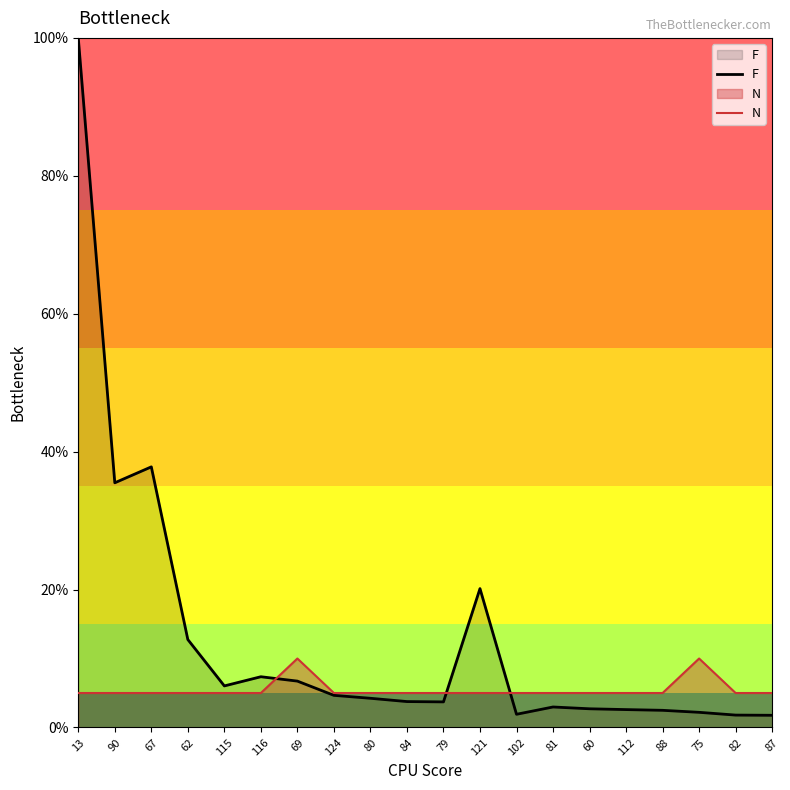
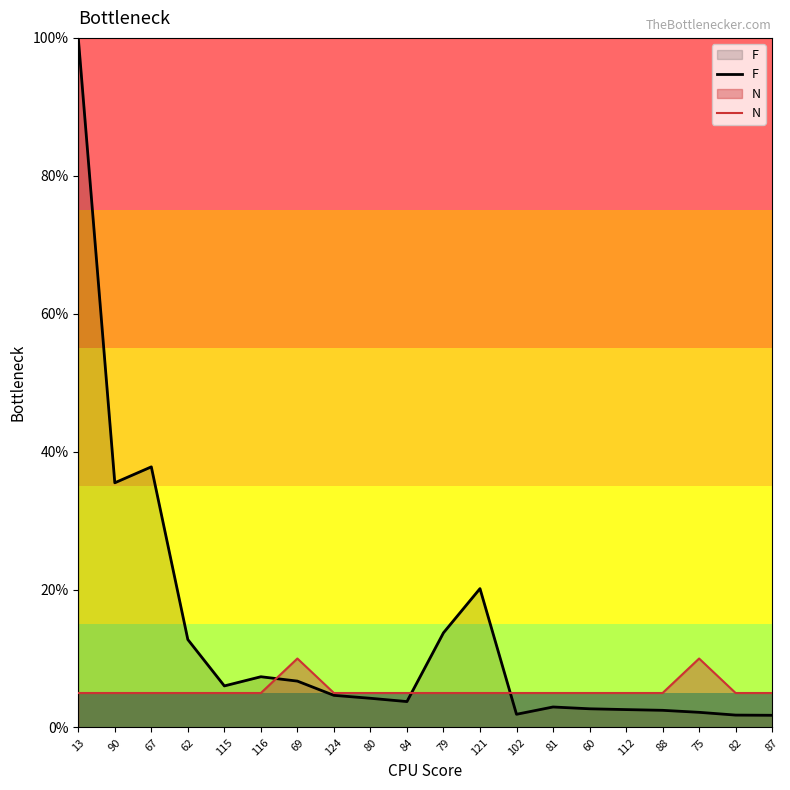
F, 79: 4% -> 14%
